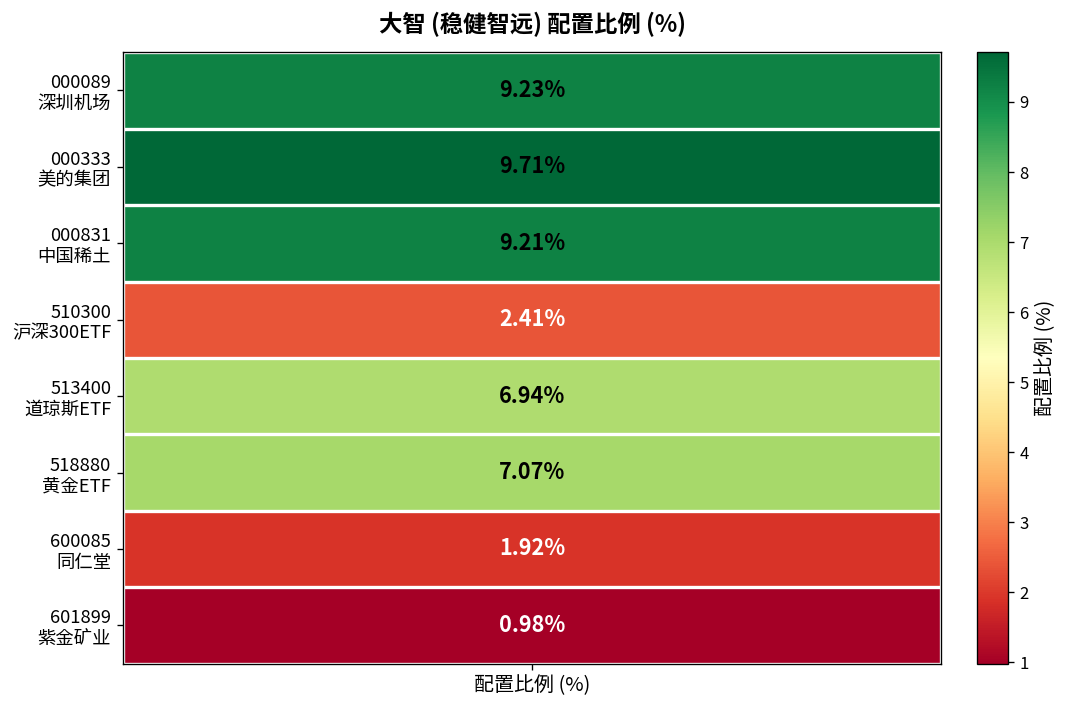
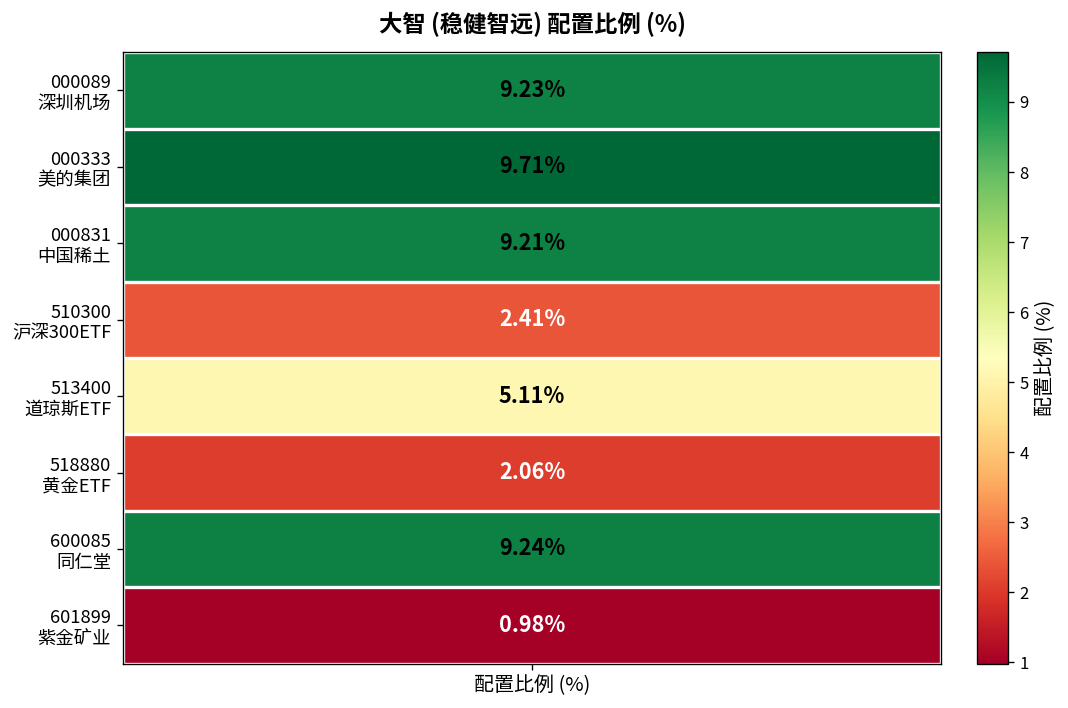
513400 道琼斯ETF, 配置比例 (%): 6.94% -> 5.11%
518880 黄金ETF, 配置比例 (%): 7.07% -> 2.06%
600085 同仁堂, 配置比例 (%): 1.92% -> 9.24%
